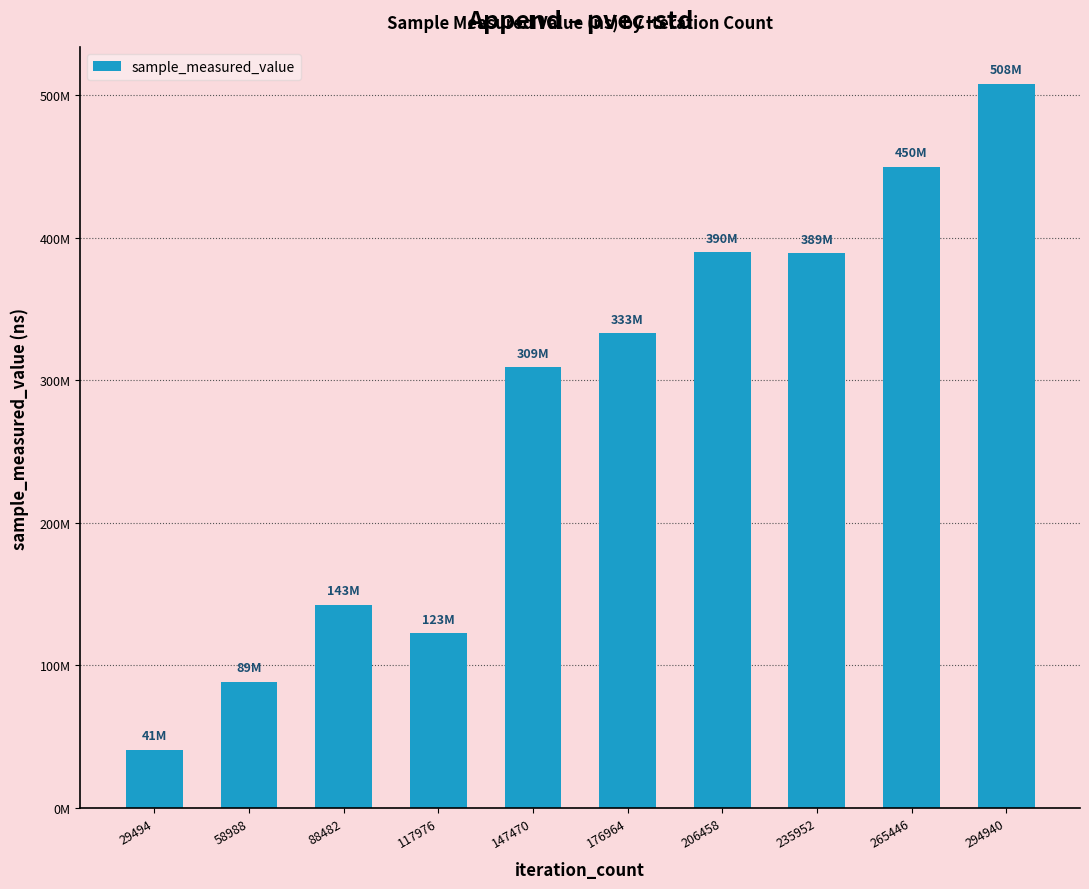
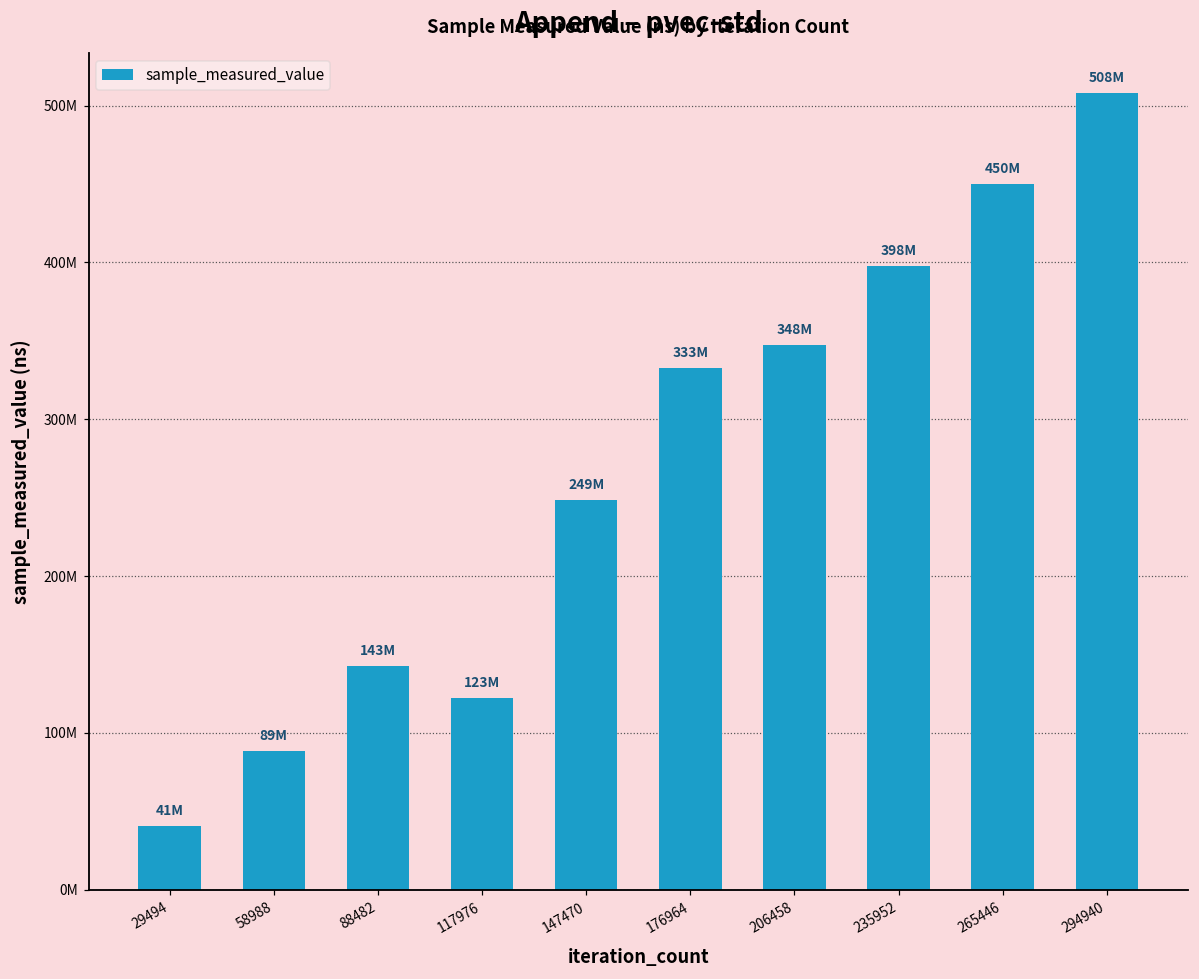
147470: 309M -> 249M
206458: 390M -> 348M
235952: 389M -> 398M
